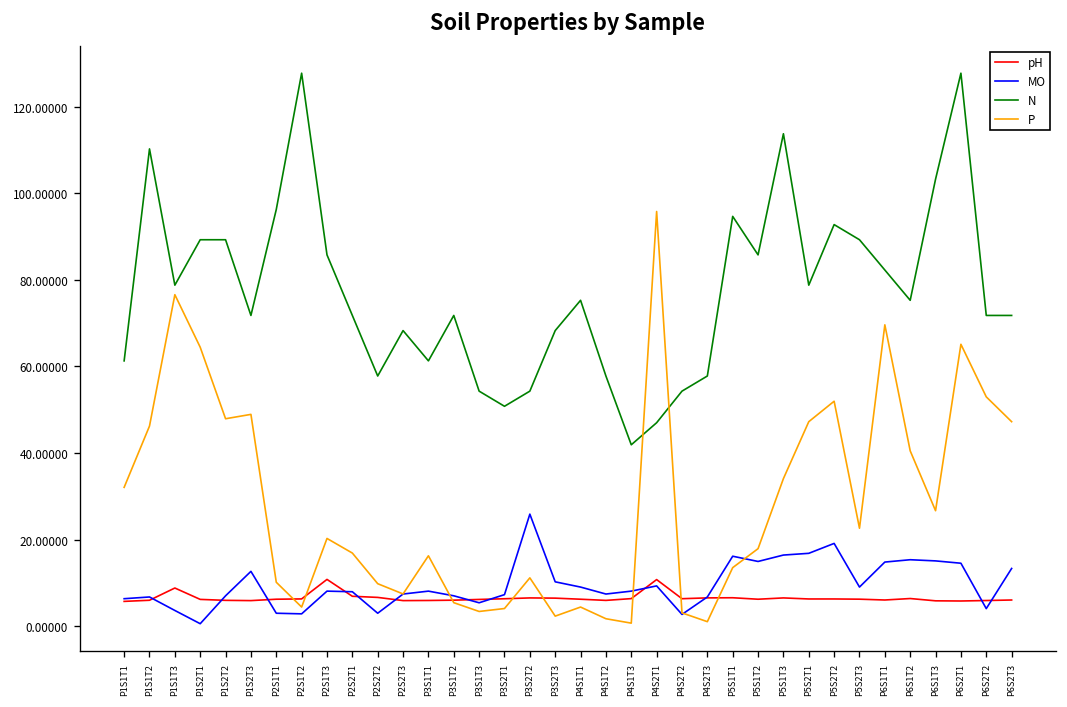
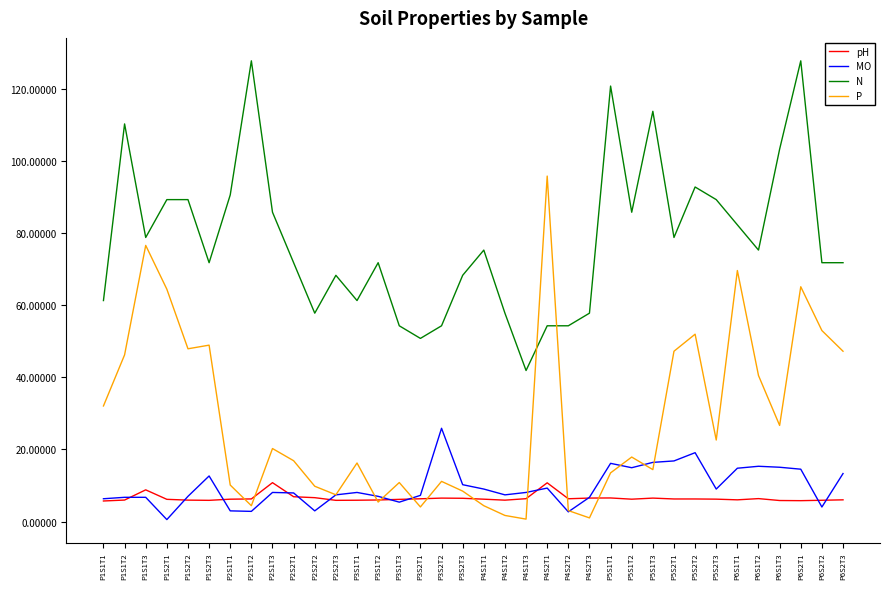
MO, P1S1T3: 4 -> 7
N, P2S1T1: 96 -> 91
P, P3S1T3: 3 -> 11
P, P3S2T3: 2 -> 8
N, P4S2T1: 47 -> 54
N, P5S1T1: 95 -> 121
P, P5S1T3: 34 -> 14
